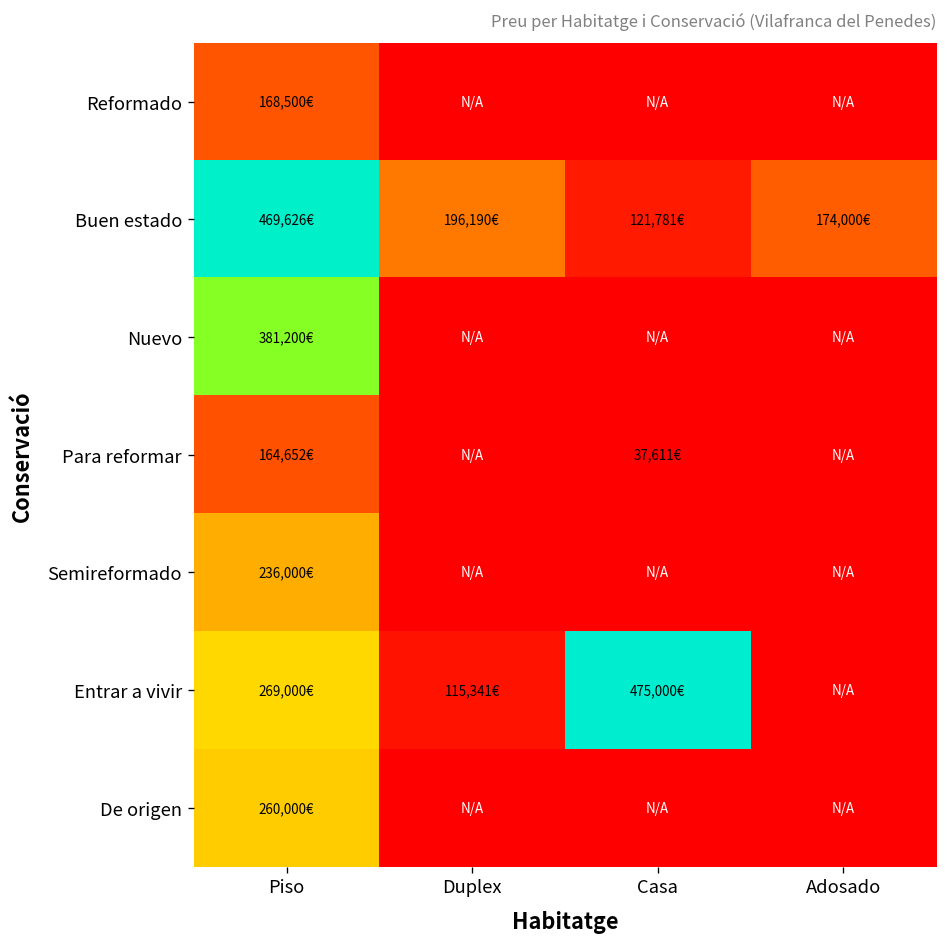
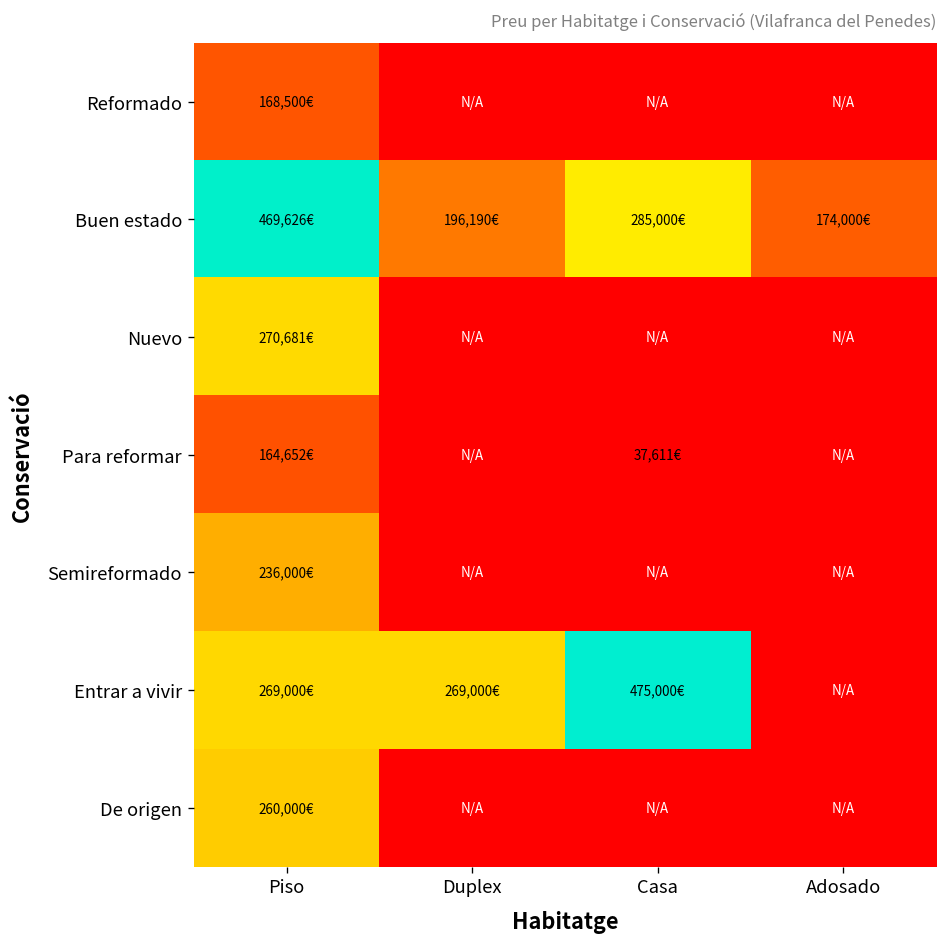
Buen estado, Casa: 121,781€ -> 285,000€
Nuevo, Piso: 381,200€ -> 270,681€
Entrar a vivir, Duplex: 115,341€ -> 269,000€
